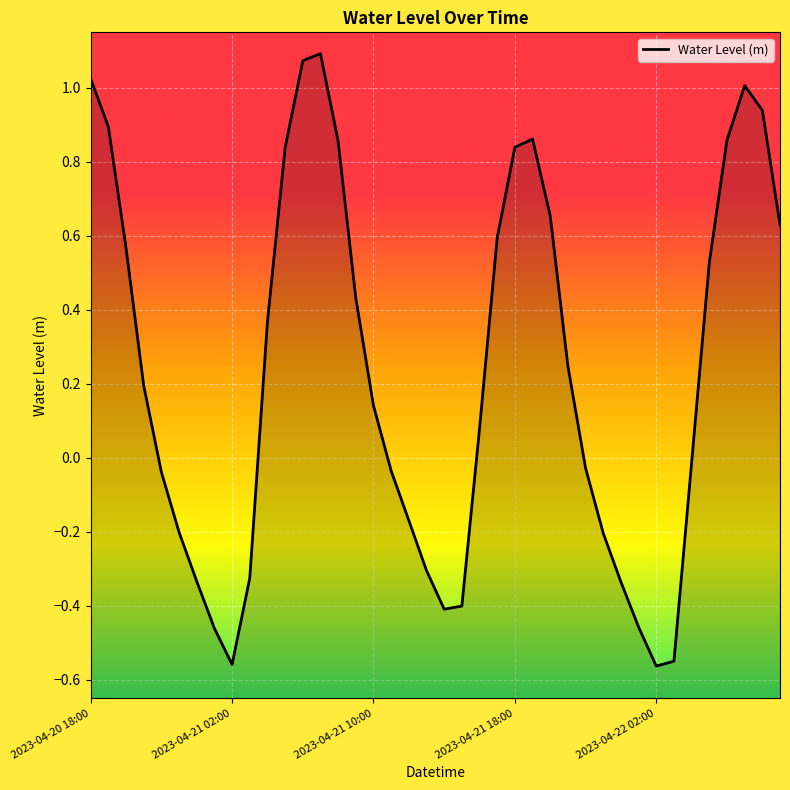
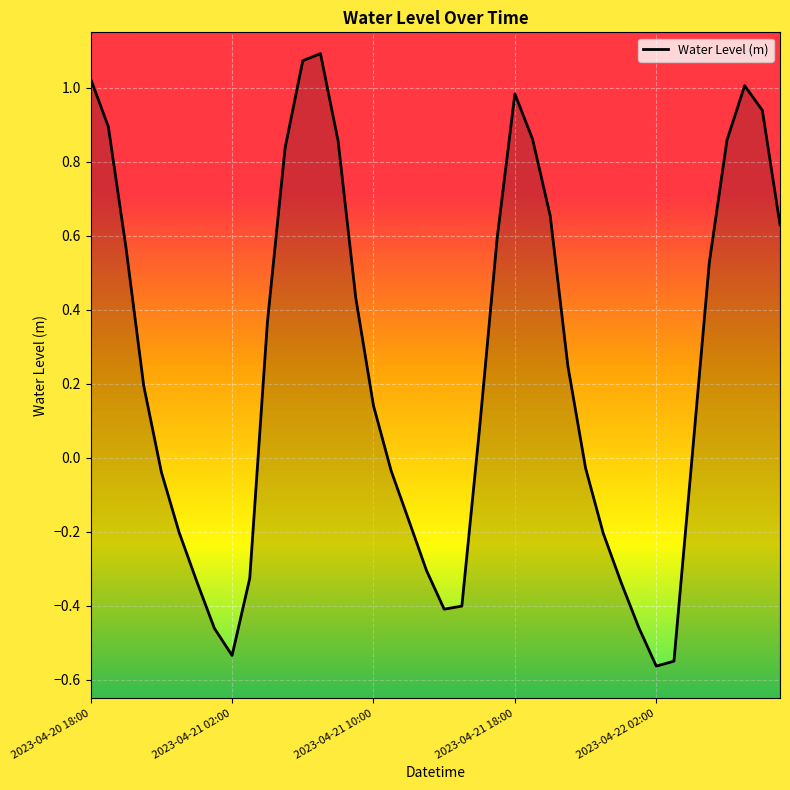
2023-04-21 02:00: -0.56 -> -0.53
2023-04-21 18:00: 0.84 -> 0.98
